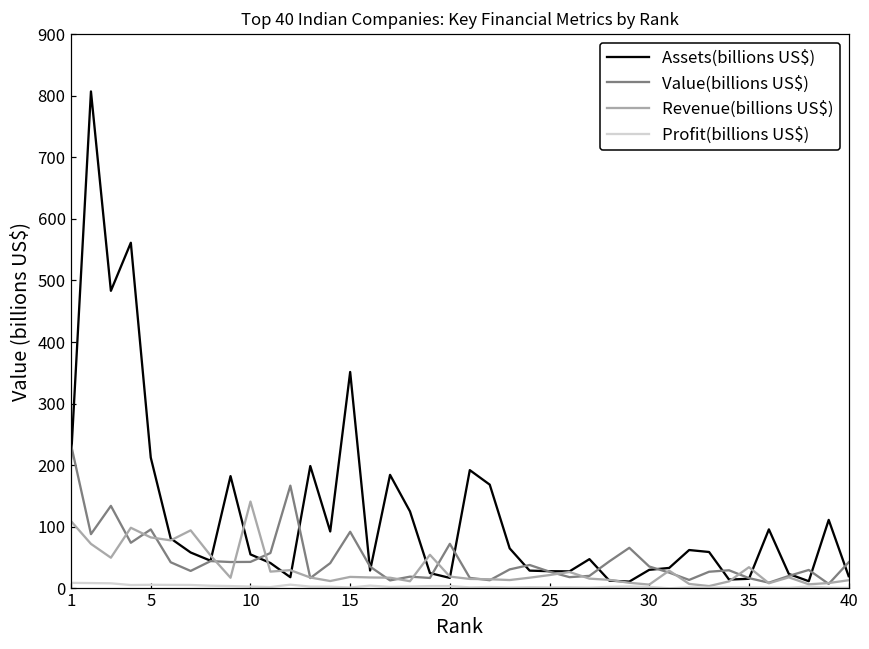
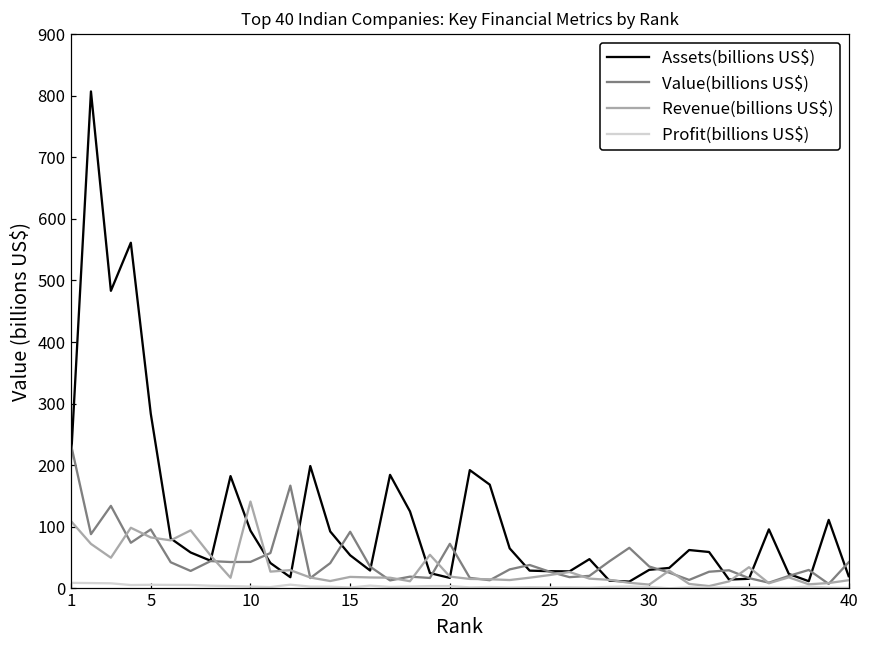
Assets(billions US$), 5: 210 -> 280
Assets(billions US$), 10: 50 -> 90
Assets(billions US$), 15: 350 -> 50
